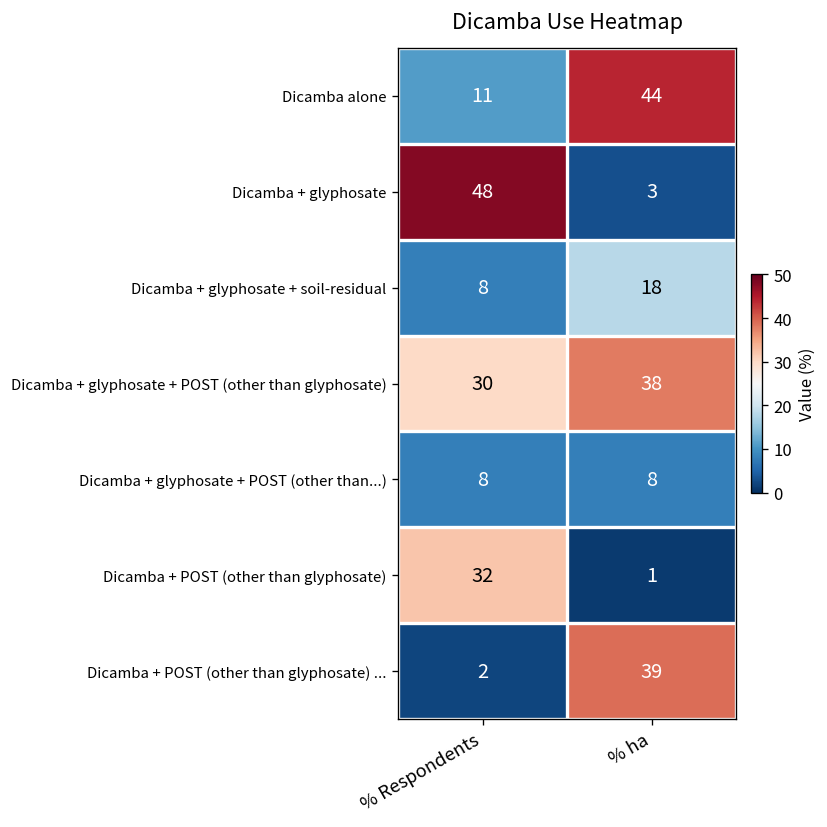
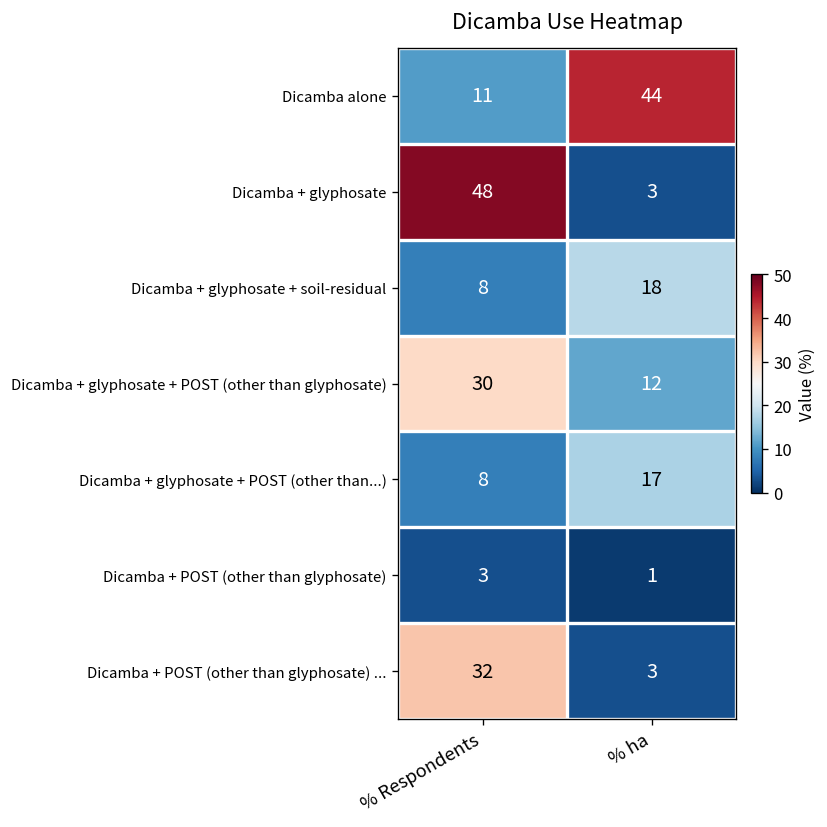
Dicamba + glyphosate + POST (other than glyphosate), % ha: 38 -> 12
Dicamba + glyphosate + POST (other than...), % ha: 8 -> 17
Dicamba + POST (other than glyphosate), % Respondents: 32 -> 3
Dicamba + POST (other than glyphosate) ..., % Respondents: 2 -> 32
Dicamba + POST (other than glyphosate) ..., % ha: 39 -> 3
